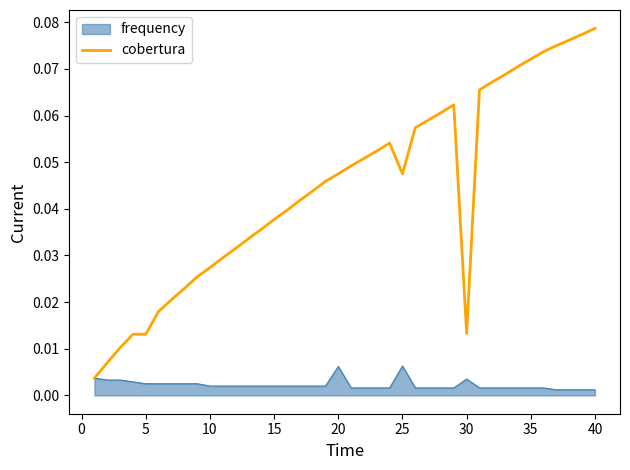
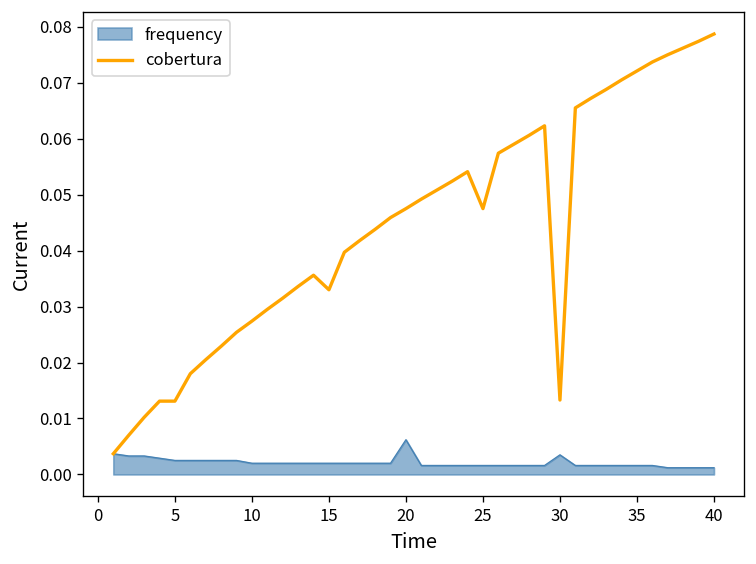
cobertura, 15: 0.038 -> 0.033
frequency, 25: 0.006 -> 0.002
